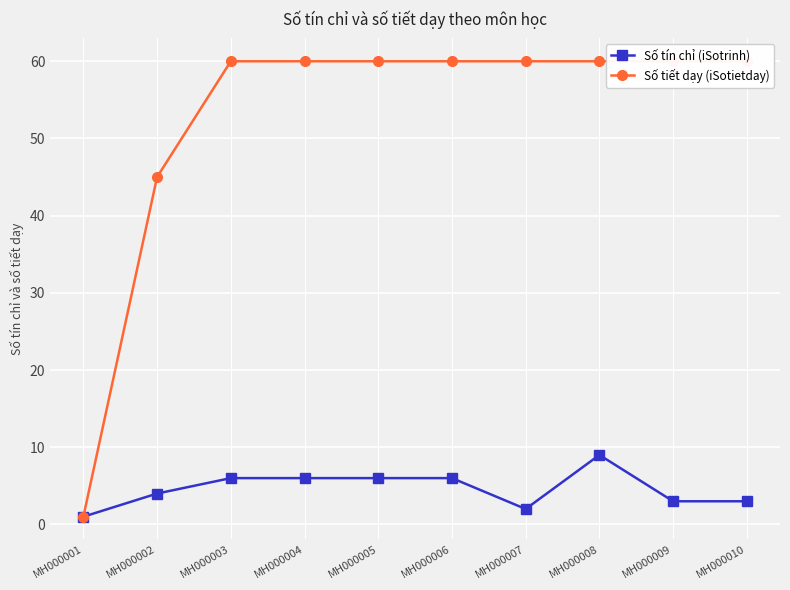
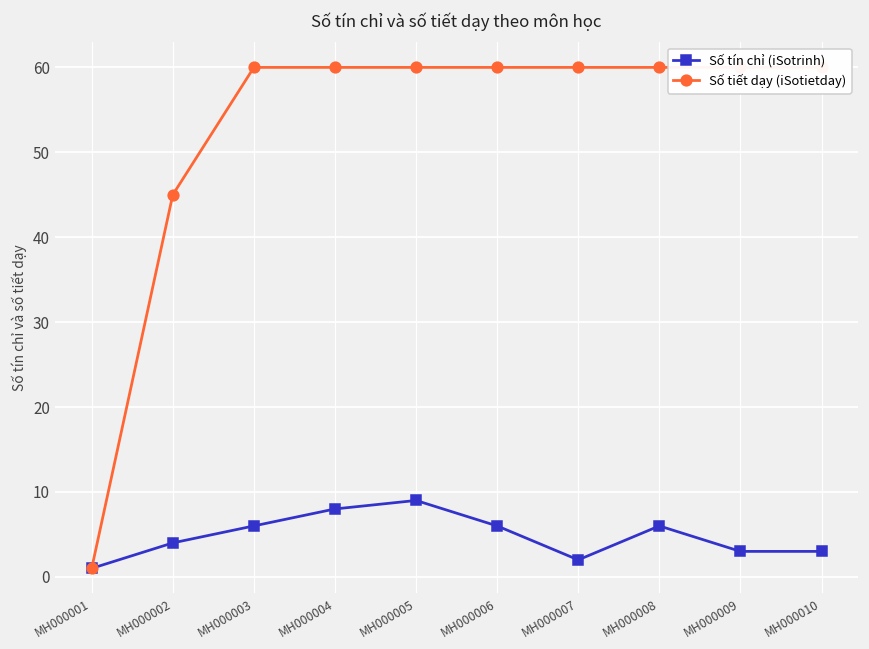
Số tín chỉ (iSotrinh), MH000004: 6 -> 8
Số tín chỉ (iSotrinh), MH000005: 6 -> 9
Số tín chỉ (iSotrinh), MH000008: 9 -> 6
